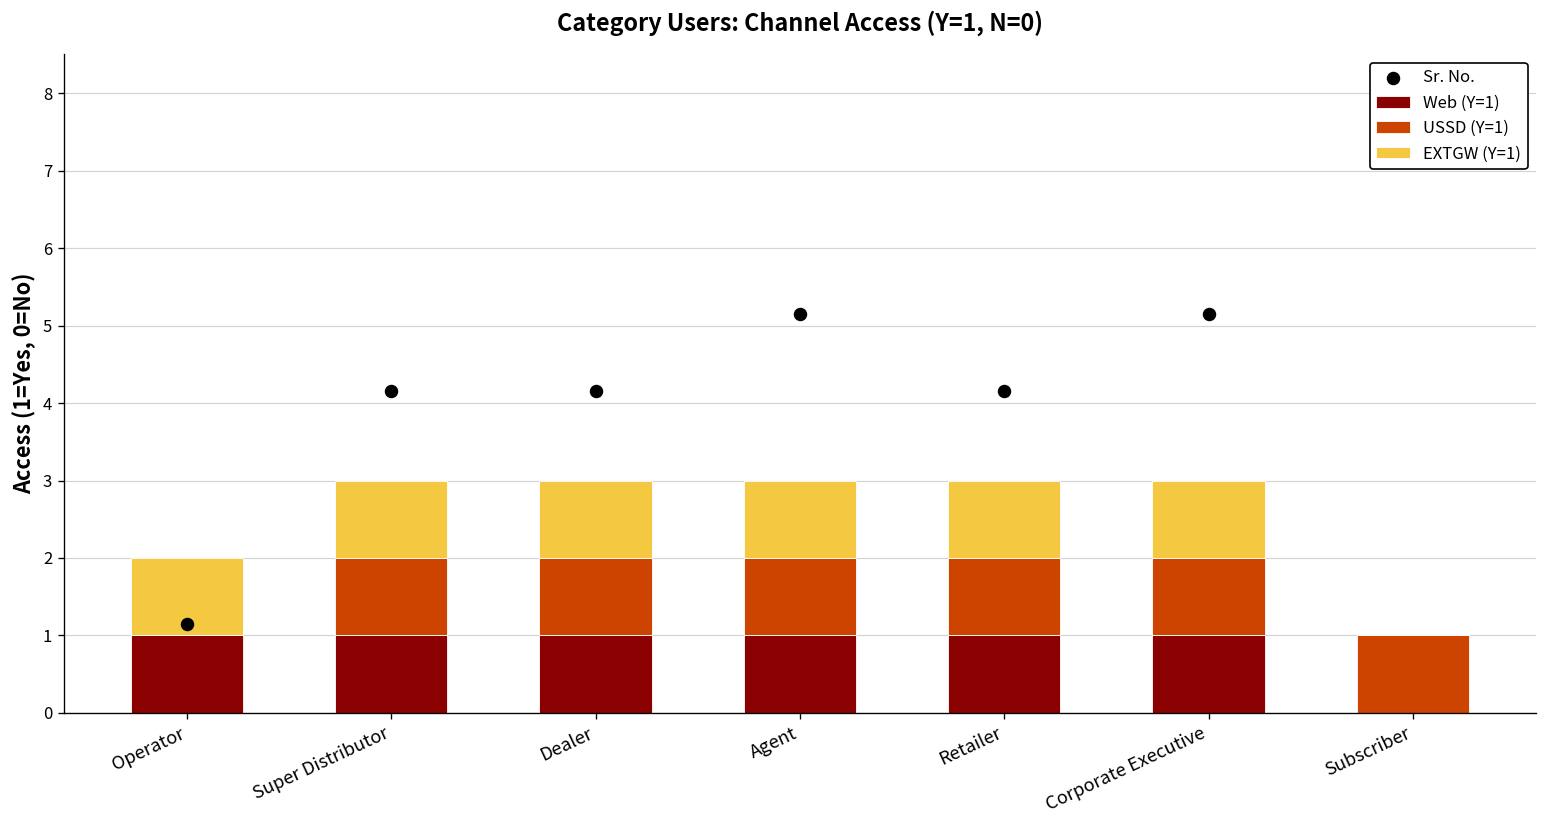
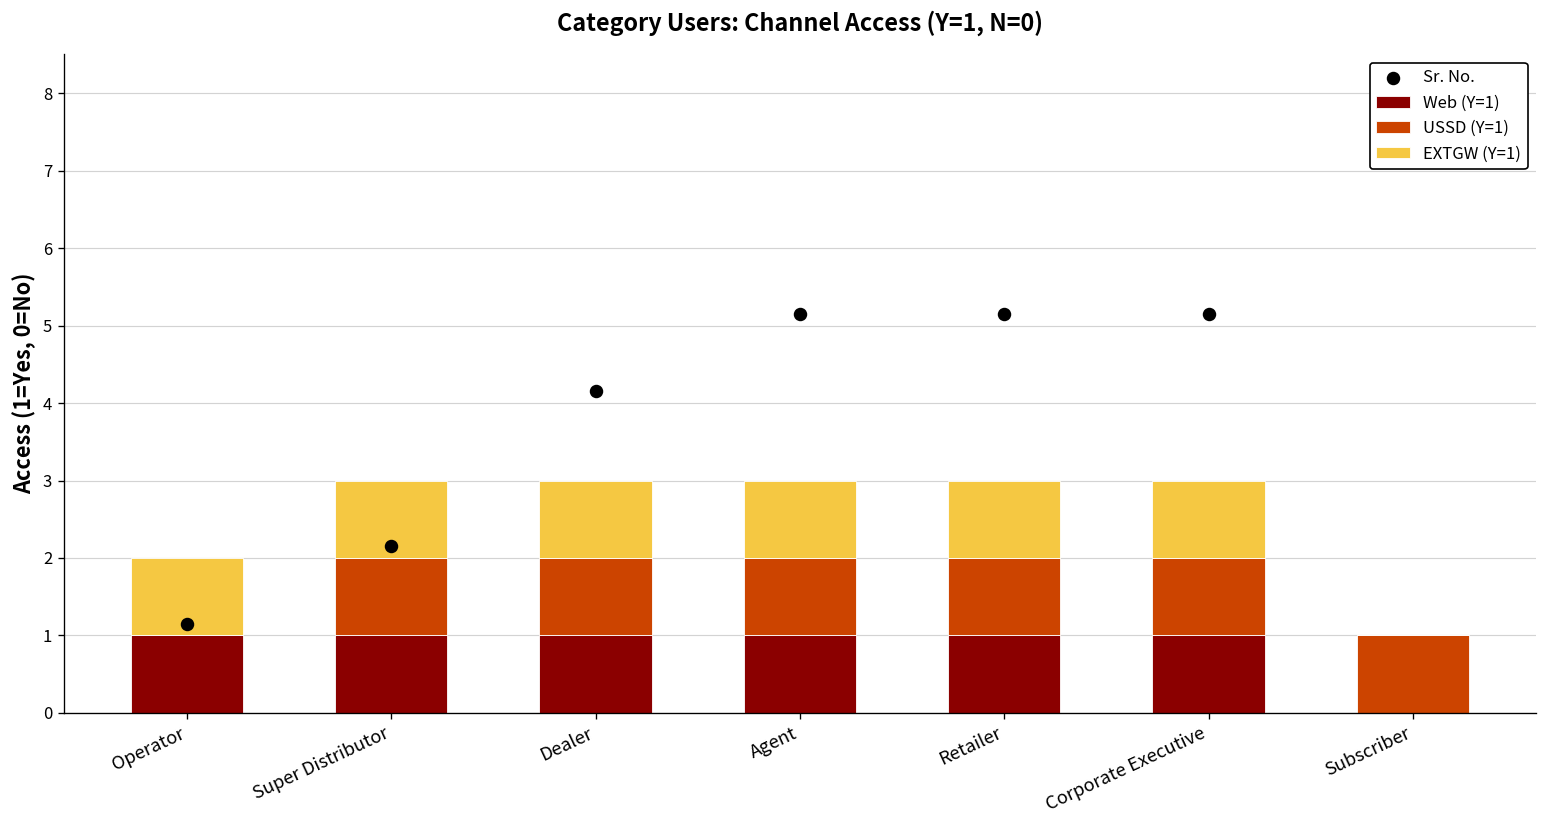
Sr. No., Super Distributor: 4.2 -> 2.2
Sr. No., Retailer: 4.2 -> 5.2
